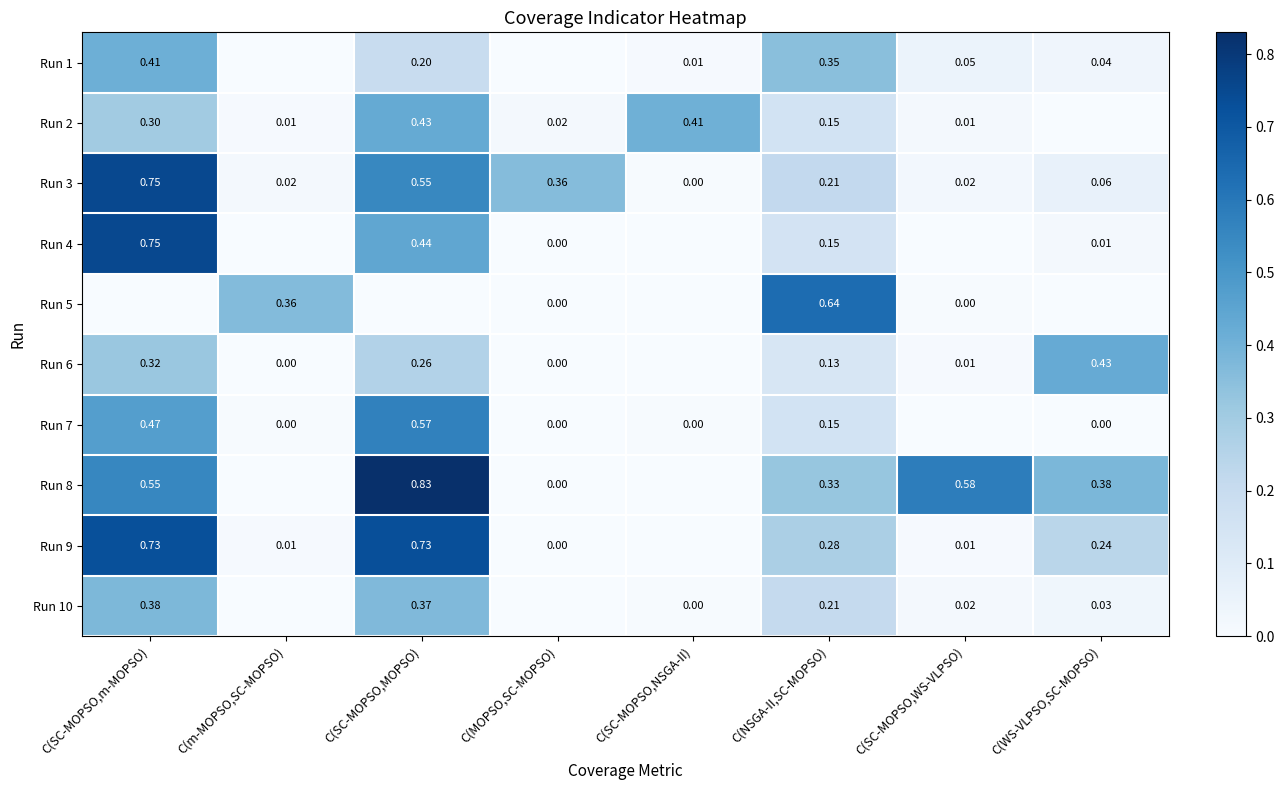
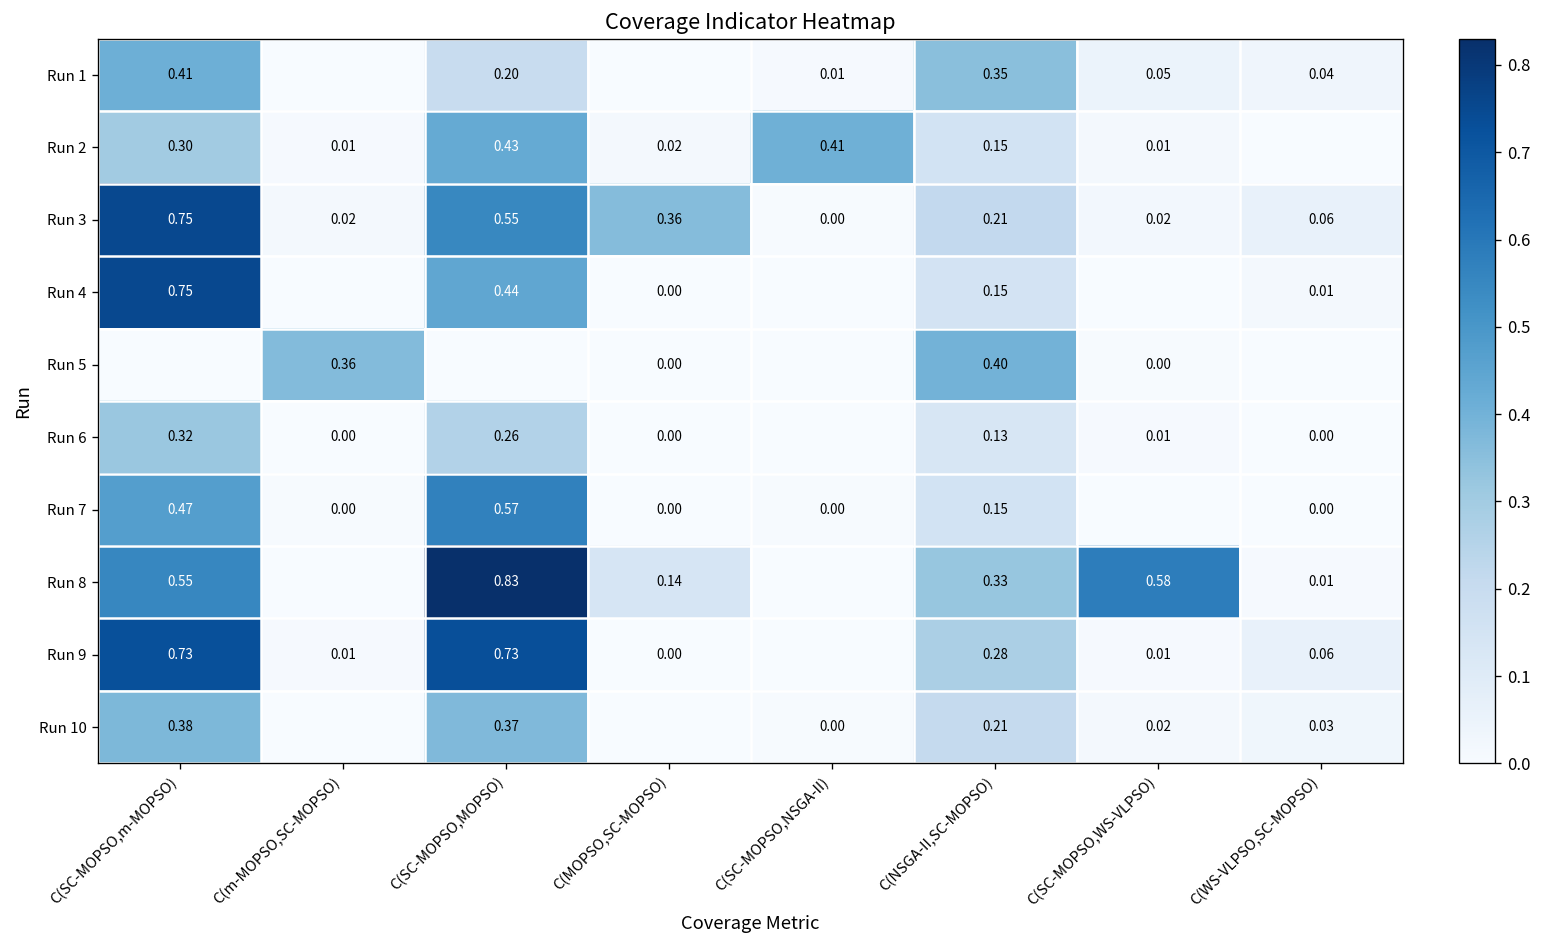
Run 5, C(NSGA-II,SC-MOPSO): 0.64 -> 0.40
Run 6, C(WS-VLPSO,SC-MOPSO): 0.43 -> 0.00
Run 8, C(MOPSO,SC-MOPSO): 0.00 -> 0.14
Run 8, C(WS-VLPSO,SC-MOPSO): 0.38 -> 0.01
Run 9, C(WS-VLPSO,SC-MOPSO): 0.24 -> 0.06
